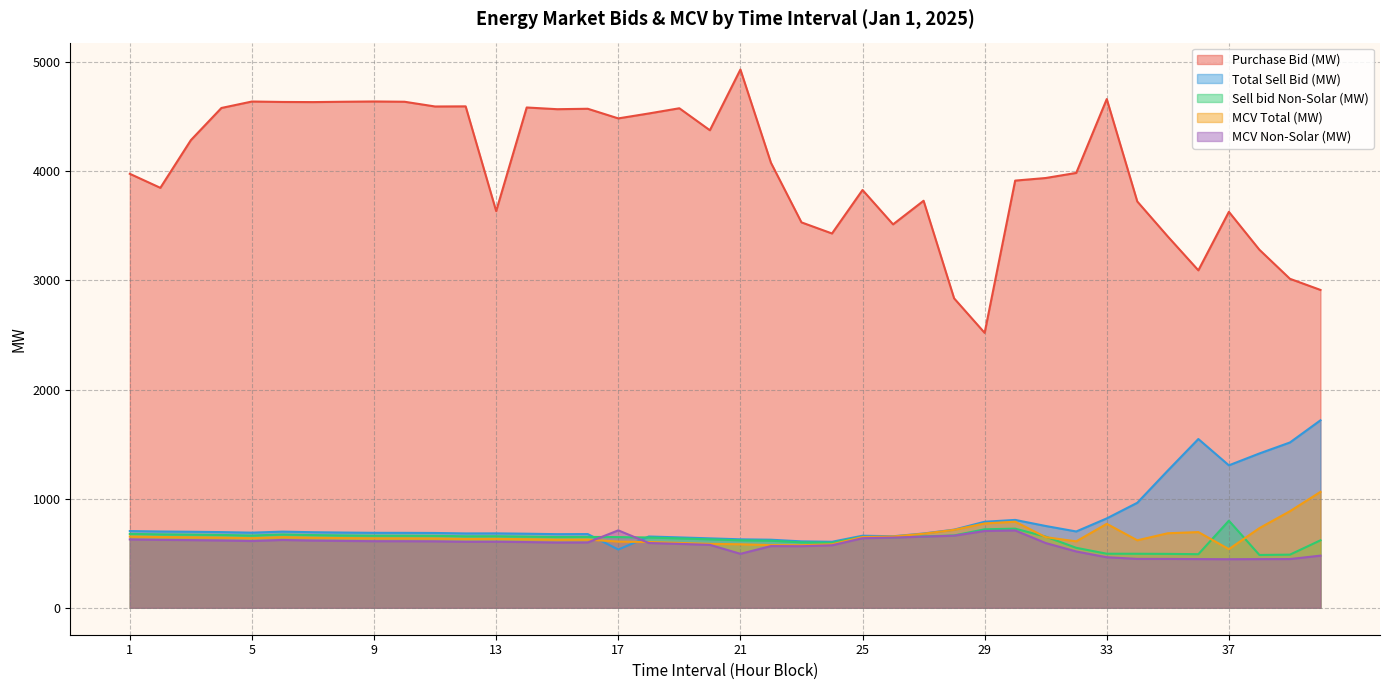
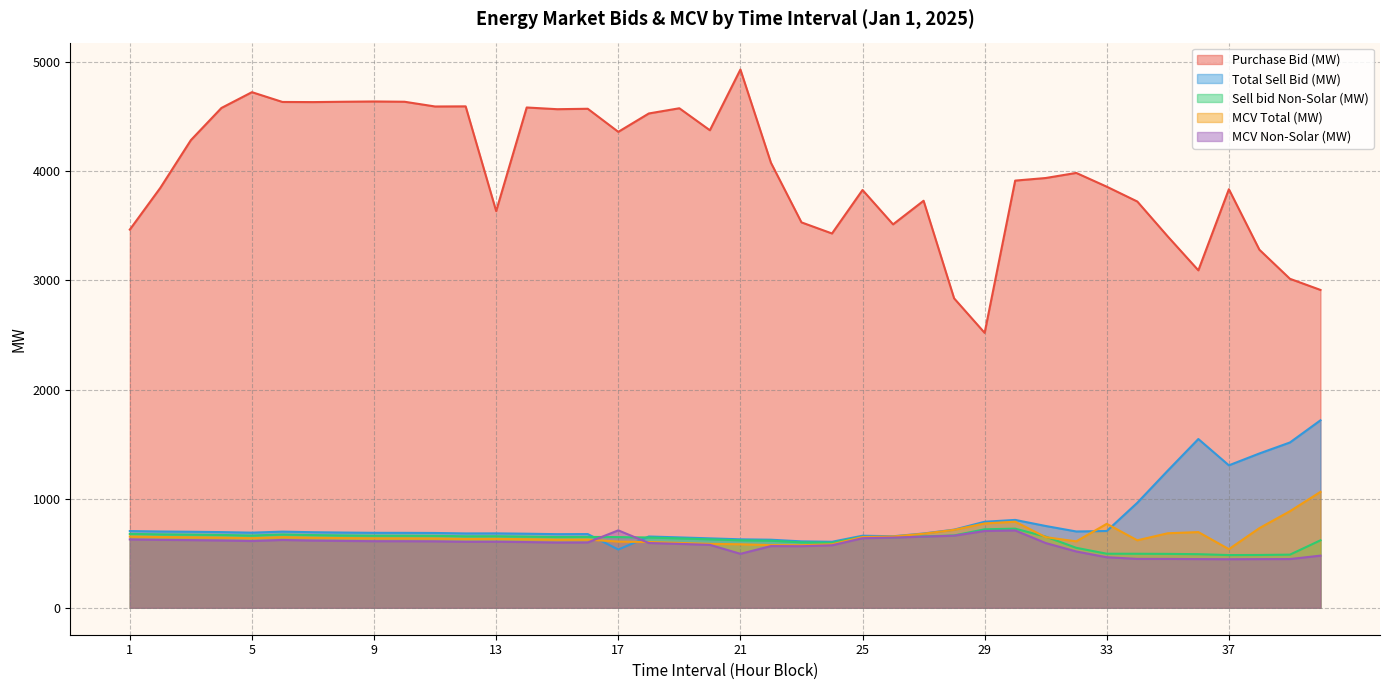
Purchase Bid (MW), 1: 3980 -> 3470
Purchase Bid (MW), 5: 4640 -> 4720
Purchase Bid (MW), 17: 4480 -> 4360
Purchase Bid (MW), 33: 4660 -> 3860
Total Sell Bid (MW), 33: 820 -> 700
Purchase Bid (MW), 37: 3630 -> 3840
Sell bid Non-Solar (MW), 37: 800 -> 480
